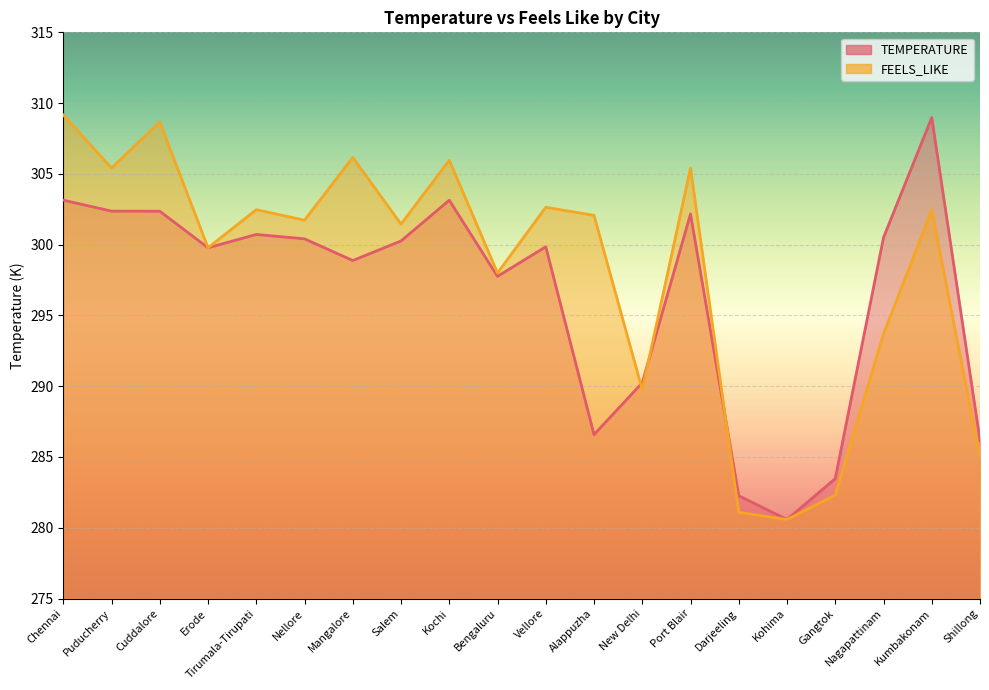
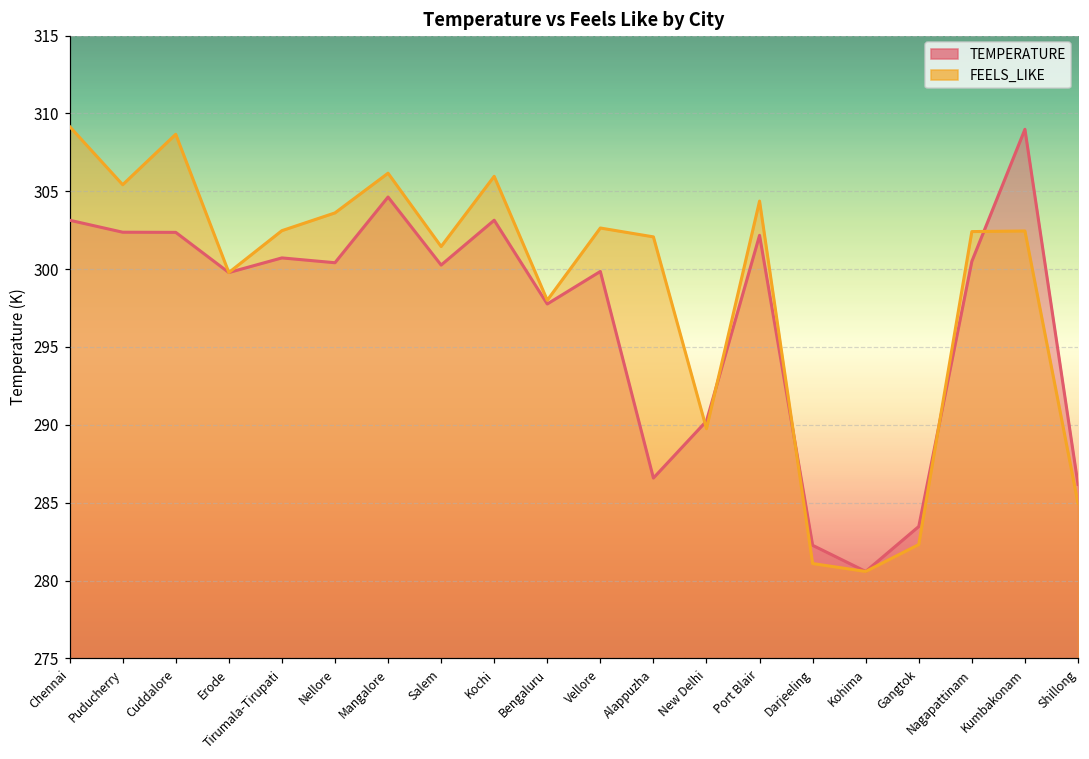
FEELS_LIKE, Nellore: 301.7 -> 303.6
TEMPERATURE, Mangalore: 298.9 -> 304.6
FEELS_LIKE, Port Blair: 305.4 -> 304.4
FEELS_LIKE, Nagapattinam: 293.7 -> 302.4
